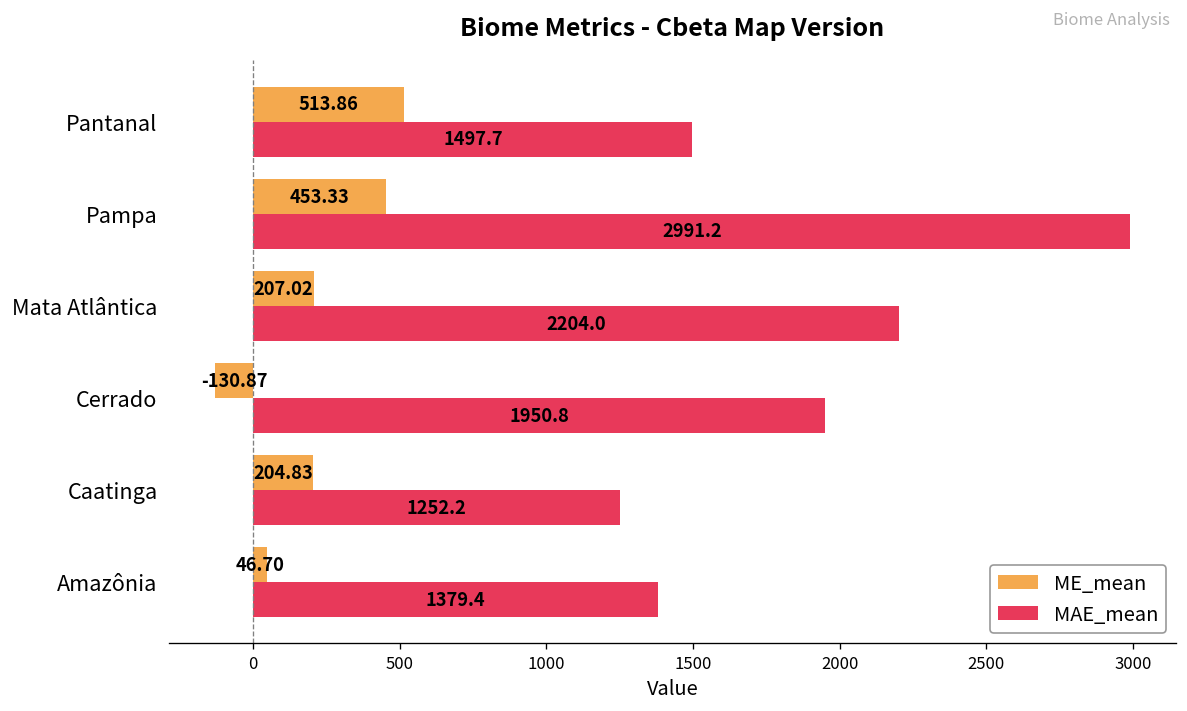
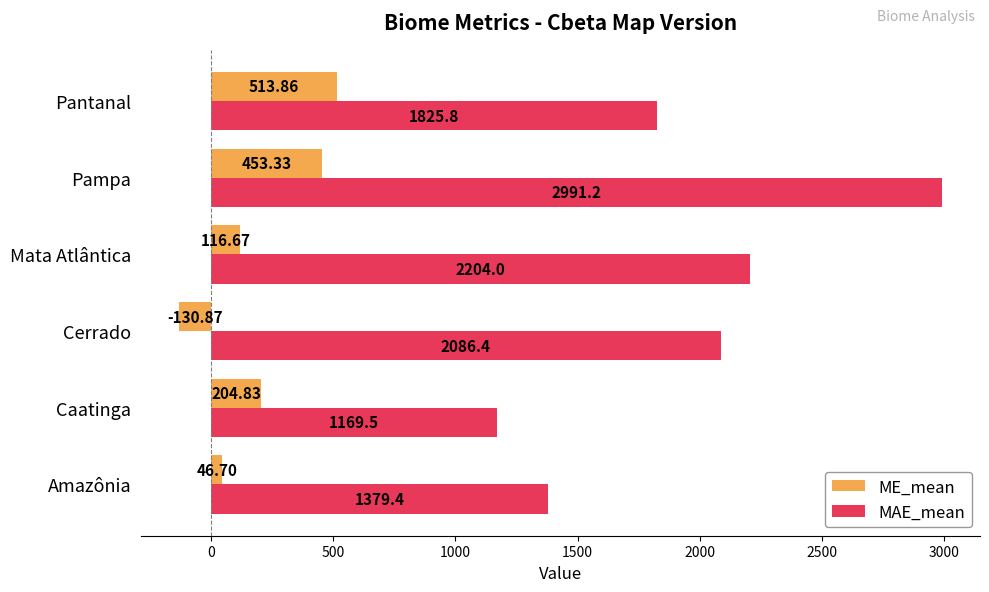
MAE_mean, Pantanal: 1497.7 -> 1825.8
ME_mean, Mata Atlântica: 207.02 -> 116.67
MAE_mean, Cerrado: 1950.8 -> 2086.4
MAE_mean, Caatinga: 1252.2 -> 1169.5
